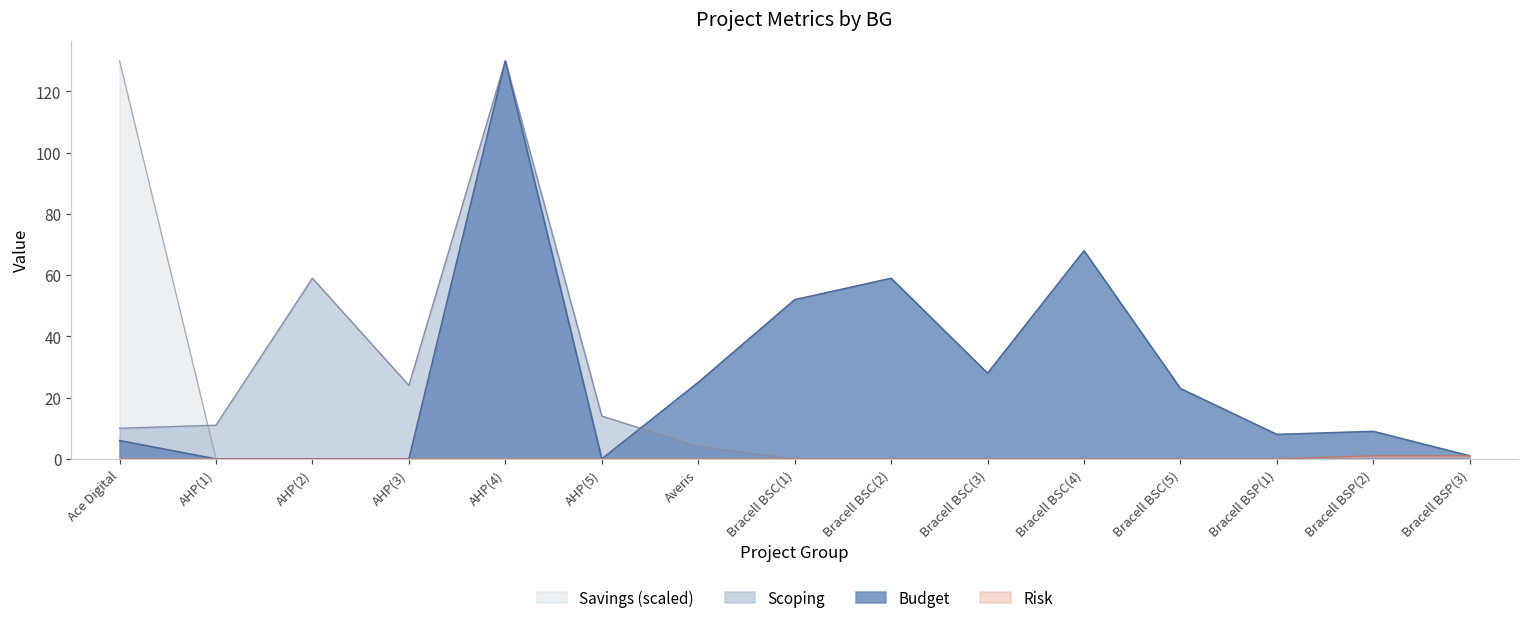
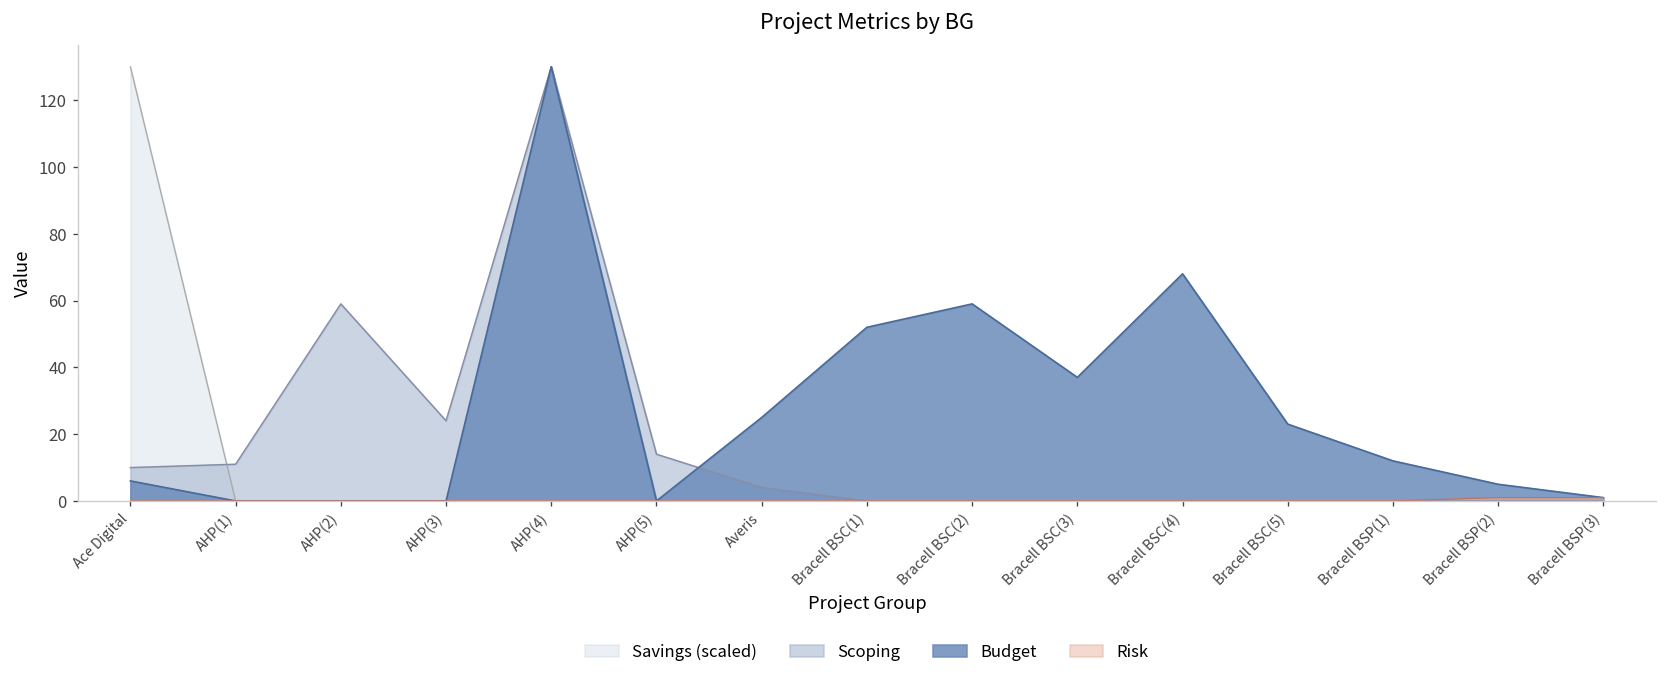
Budget, Bracell BSC(3): 28 -> 37
Budget, Bracell BSP(1): 8 -> 12
Budget, Bracell BSP(2): 9 -> 5
